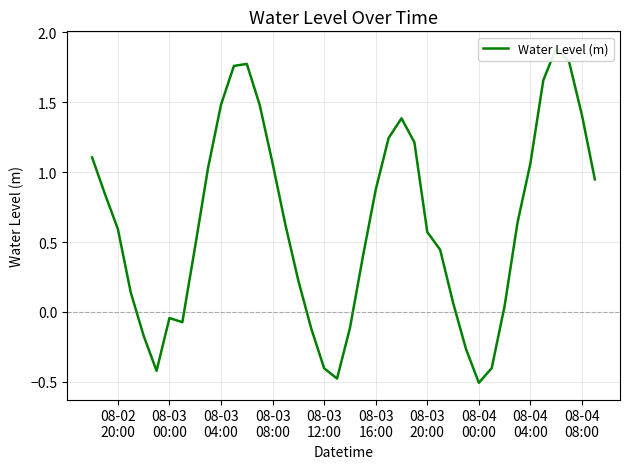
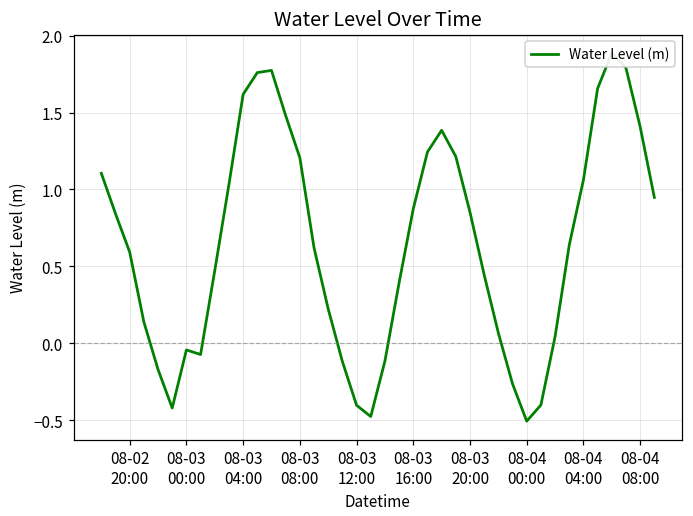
08-03 04:00: 1.48 -> 1.62
08-03 08:00: 1.06 -> 1.21
08-03 20:00: 0.57 -> 0.85
